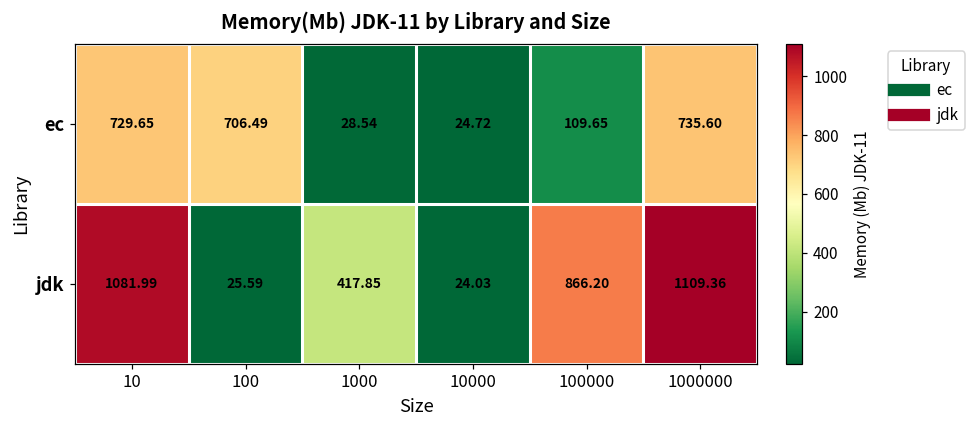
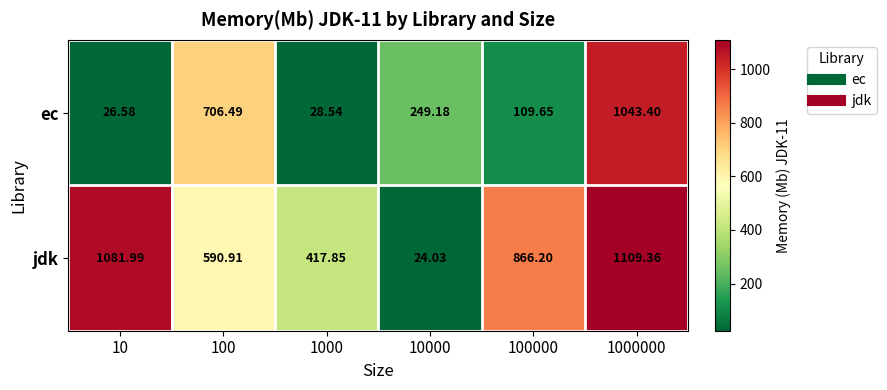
ec, 10: 729.65 -> 26.58
ec, 10000: 24.72 -> 249.18
ec, 1000000: 735.60 -> 1043.40
jdk, 100: 25.59 -> 590.91
